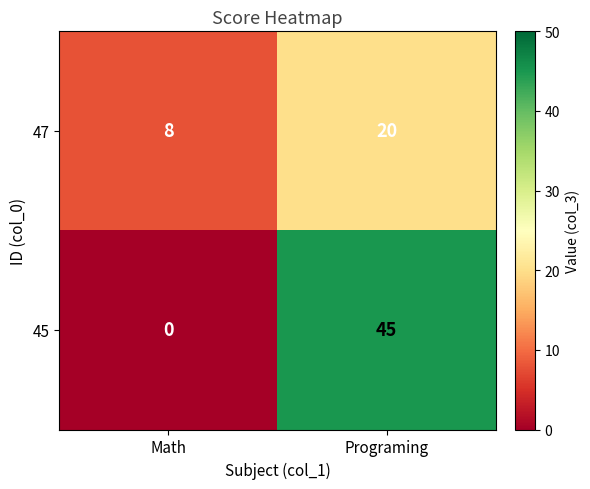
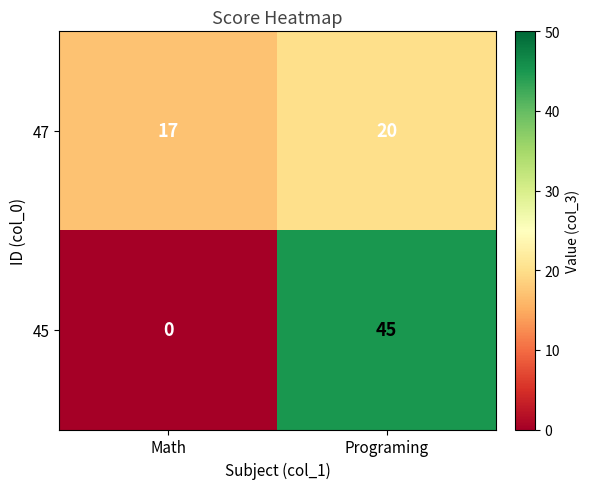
47, Math: 8 -> 17
